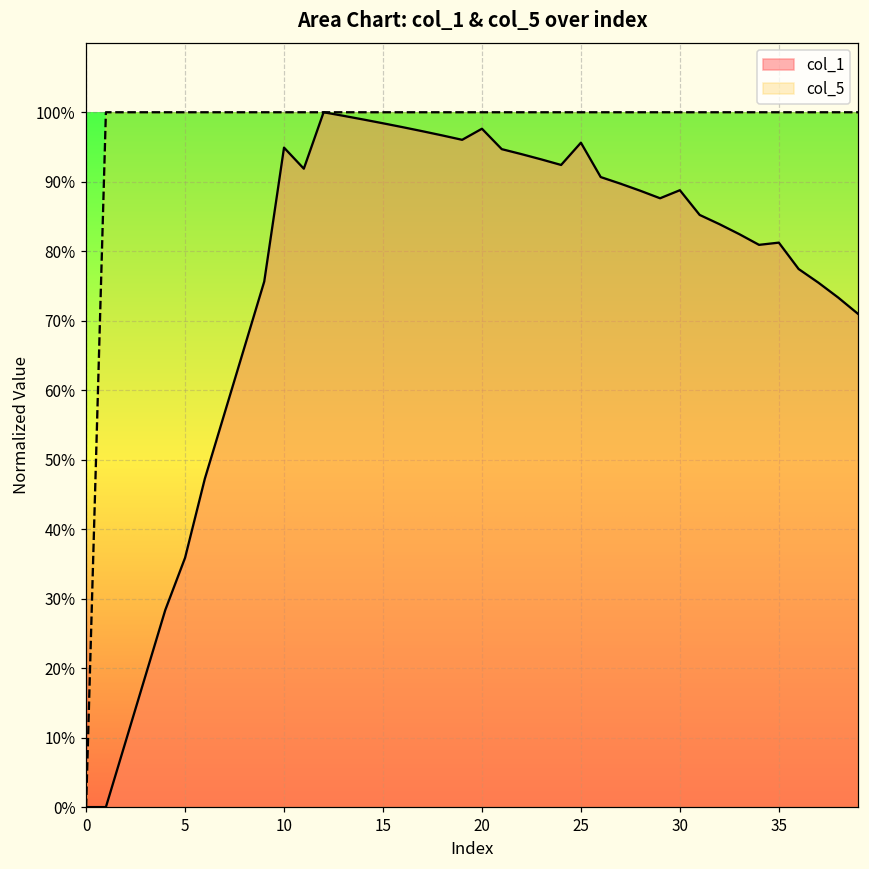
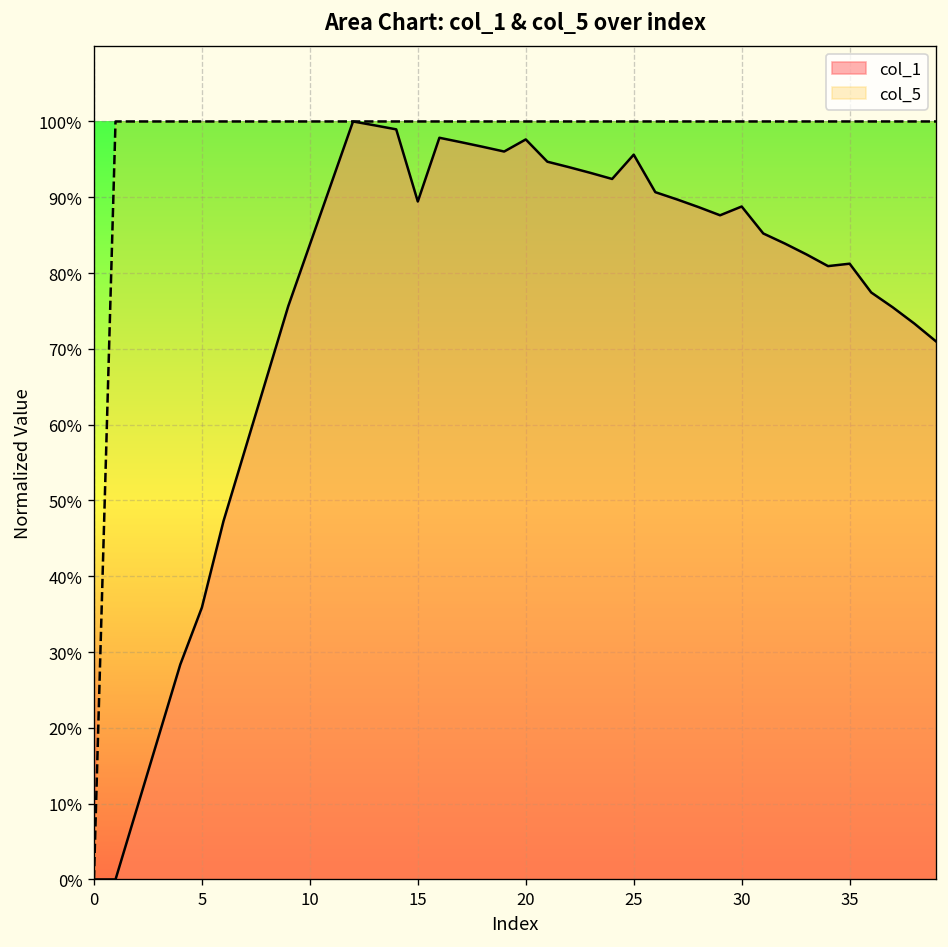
col_1, 10: 95% -> 84%
col_1, 15: 98% -> 89%
